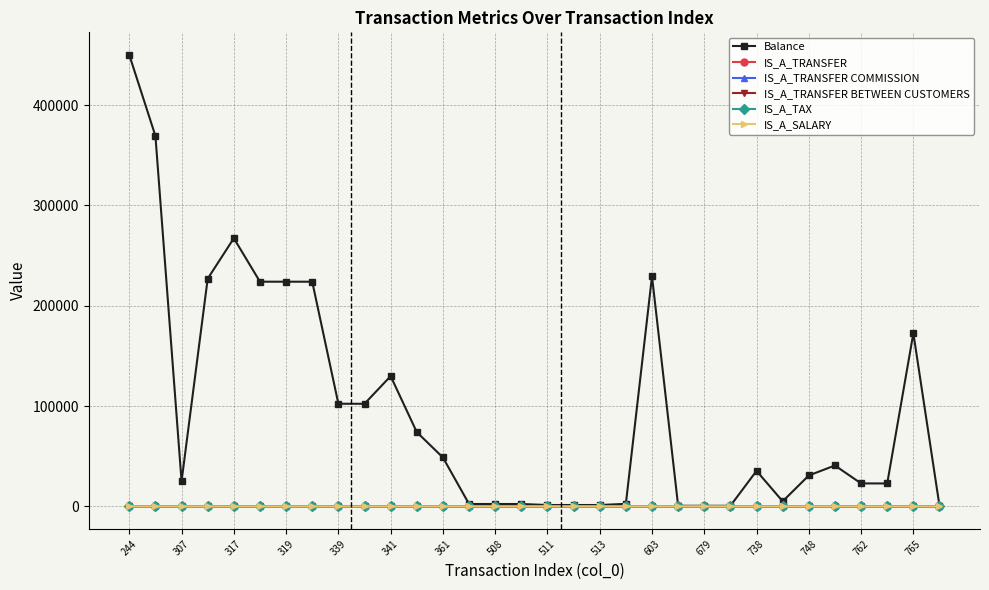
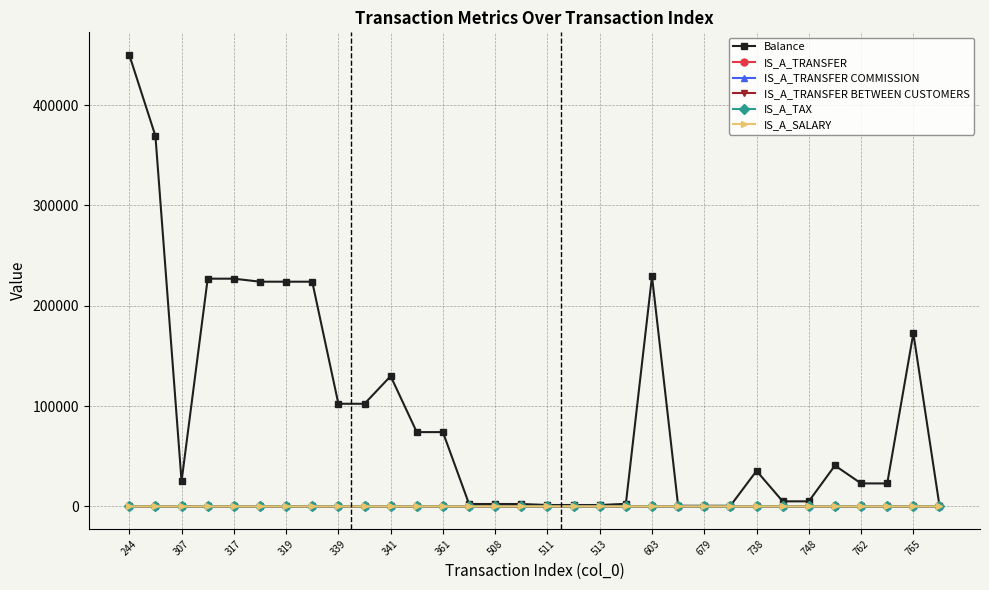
Balance, 317: 267000 -> 227000
Balance, 361: 49000 -> 74000
Balance, 748: 31000 -> 5000
